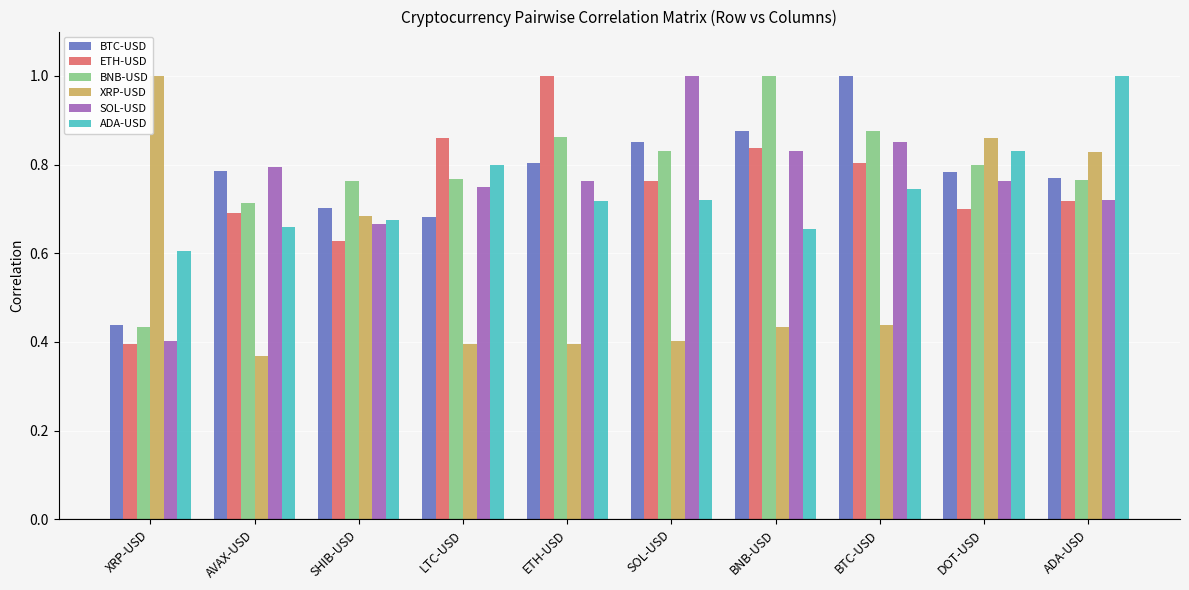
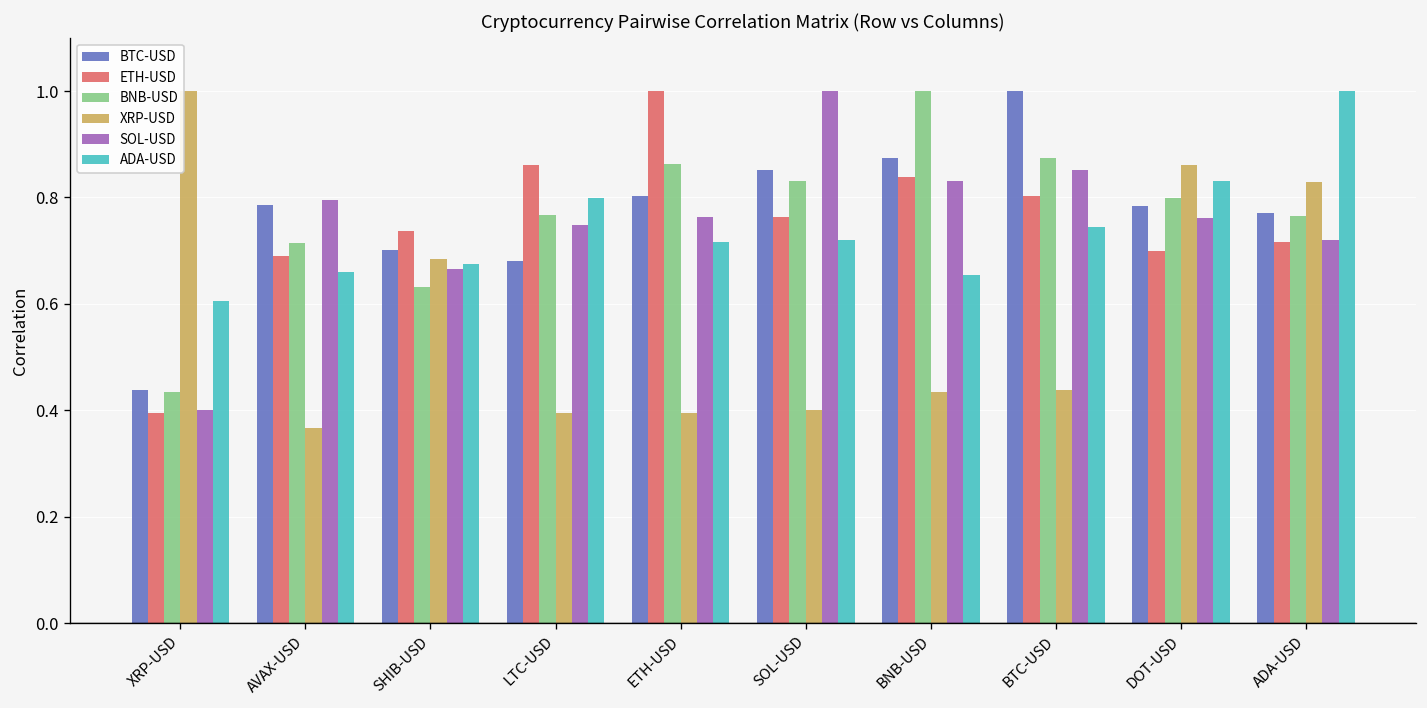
ETH-USD, SHIB-USD: 0.63 -> 0.74
BNB-USD, SHIB-USD: 0.76 -> 0.63
